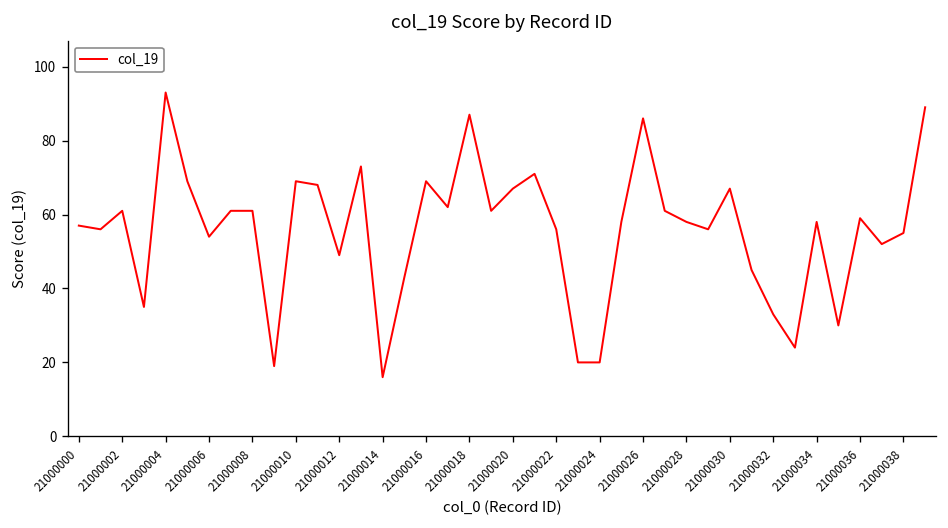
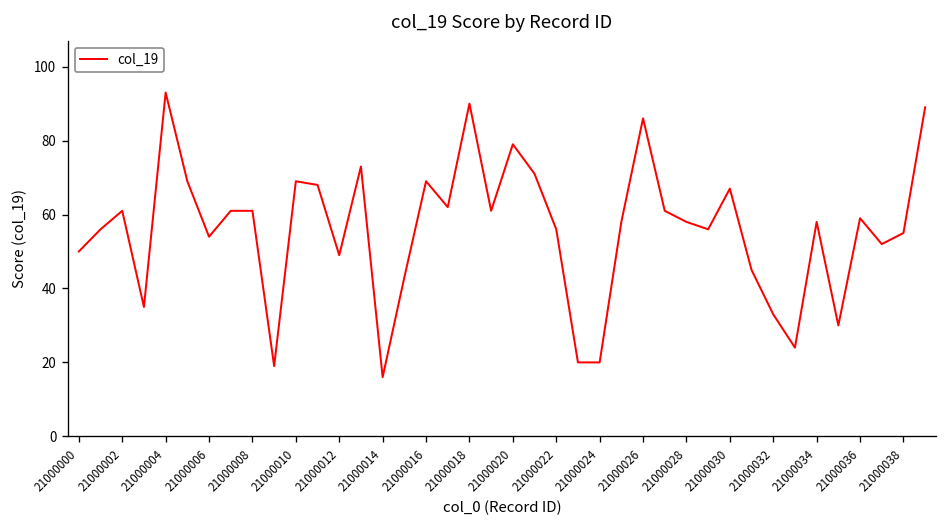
21000000: 57 -> 50
21000018: 87 -> 90
21000020: 67 -> 79
